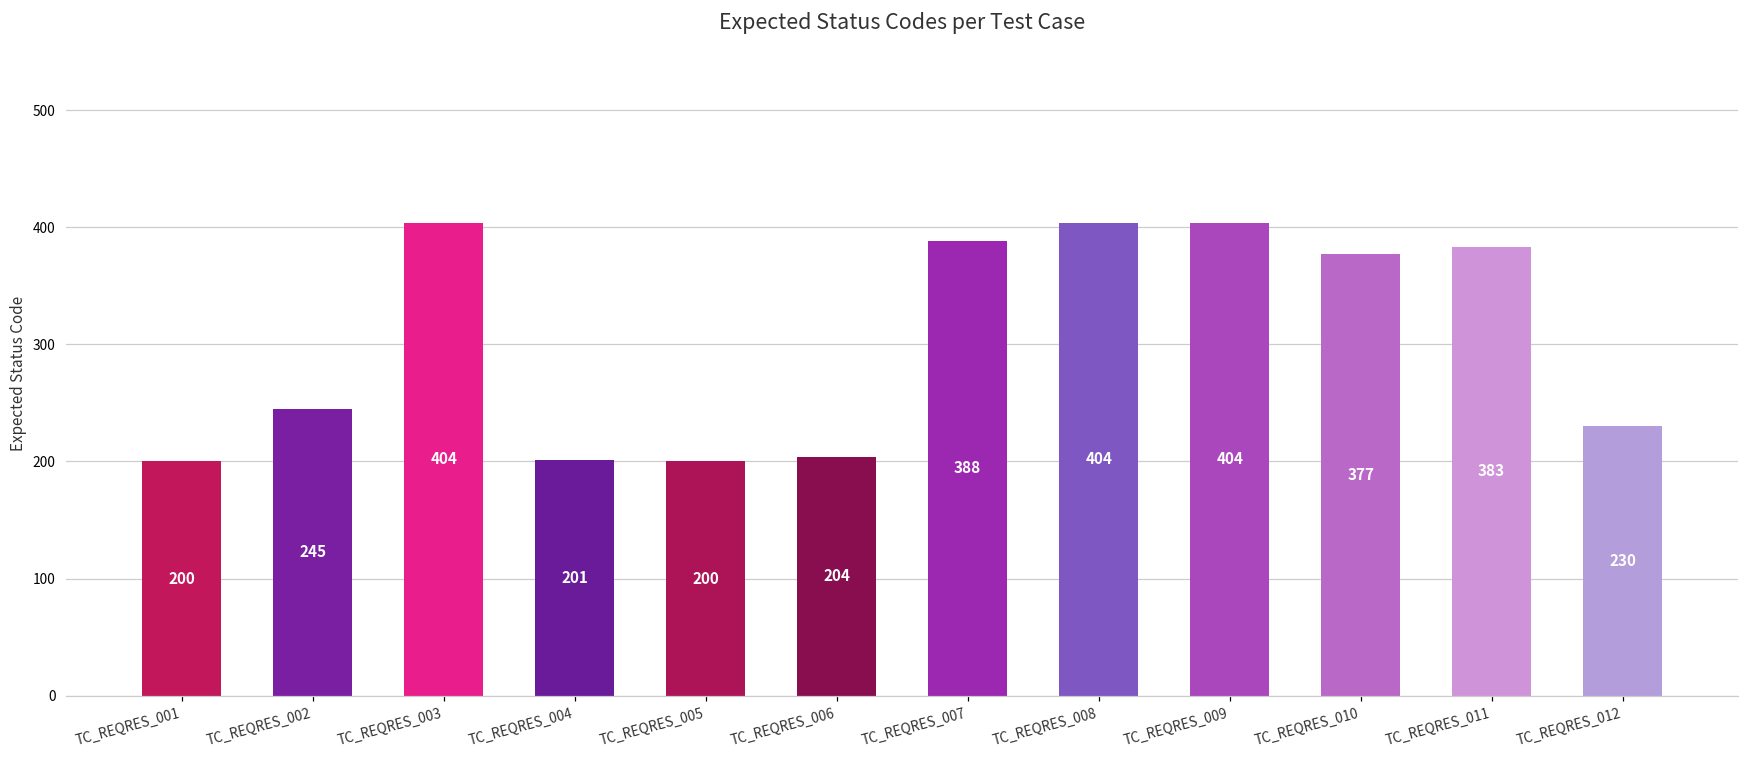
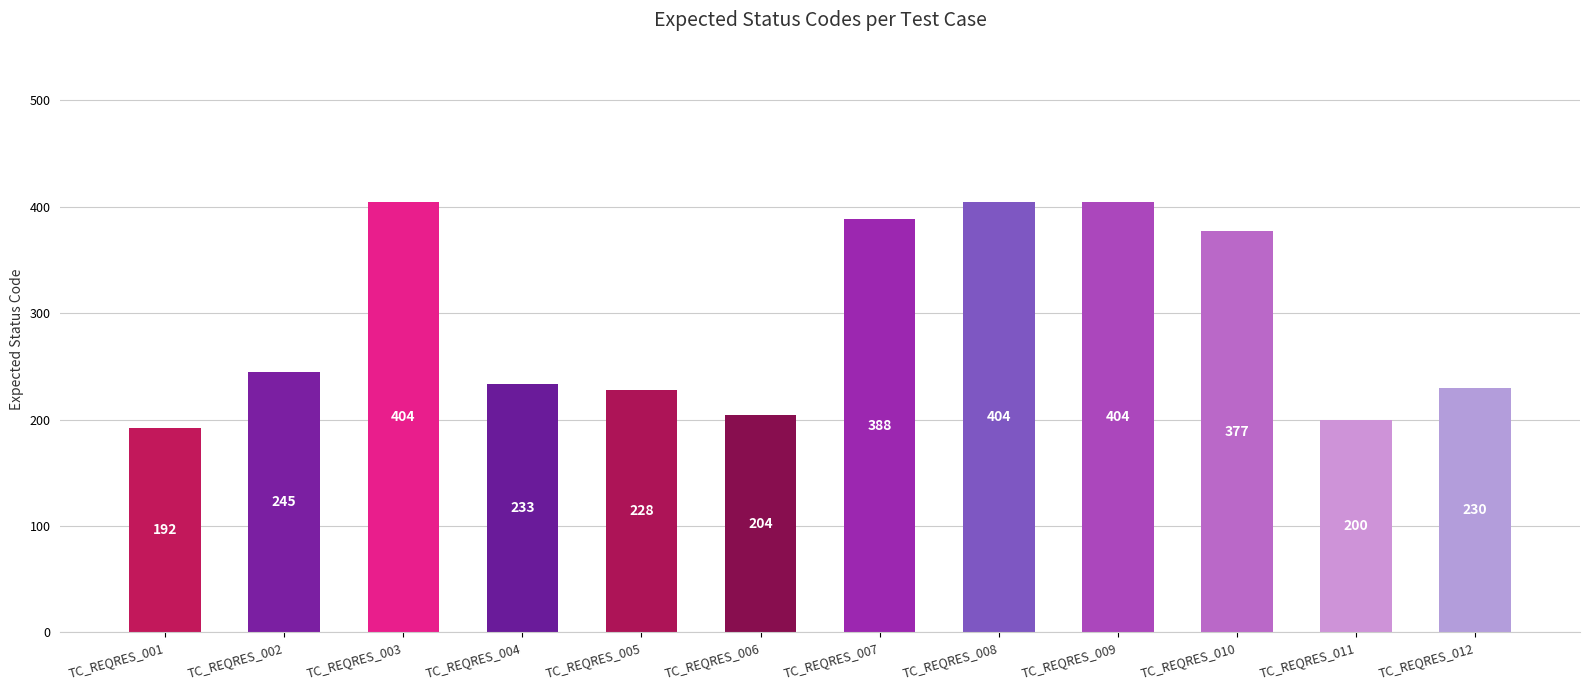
TC_REQRES_001: 200 -> 192
TC_REQRES_004: 201 -> 233
TC_REQRES_005: 200 -> 228
TC_REQRES_011: 383 -> 200
